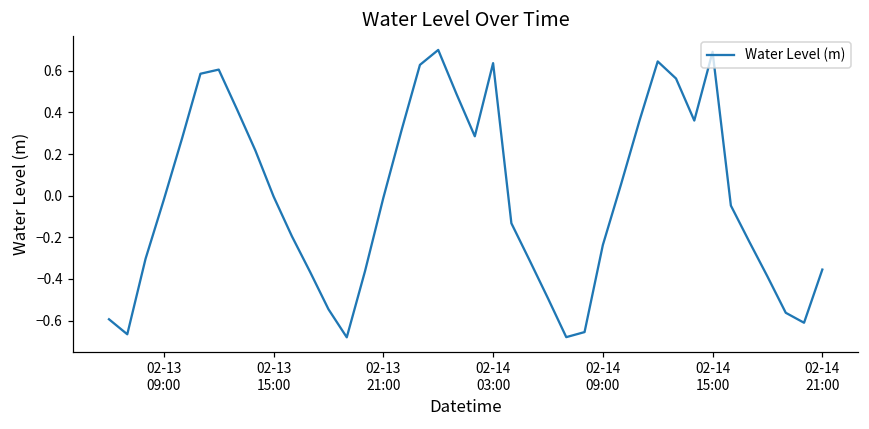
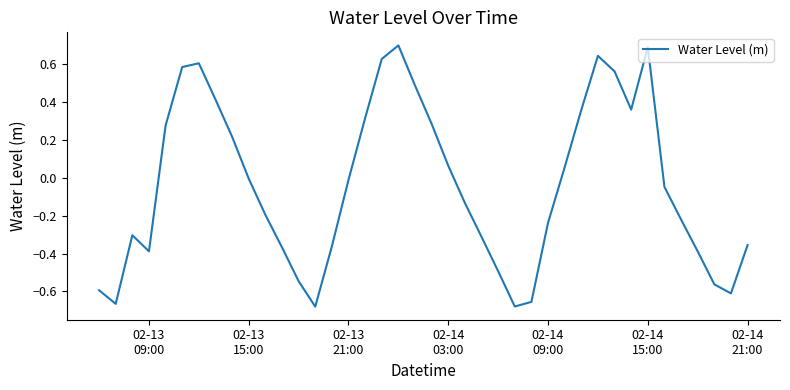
02-13 09:00: -0.02 -> -0.39
02-14 03:00: 0.64 -> 0.06
